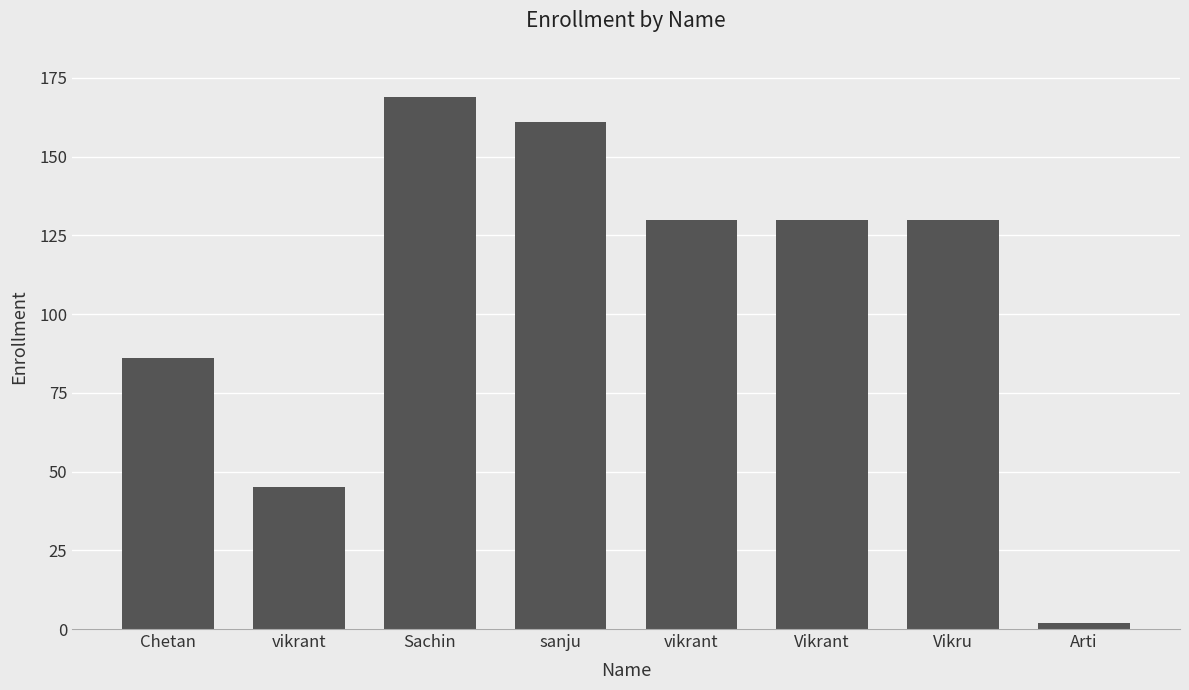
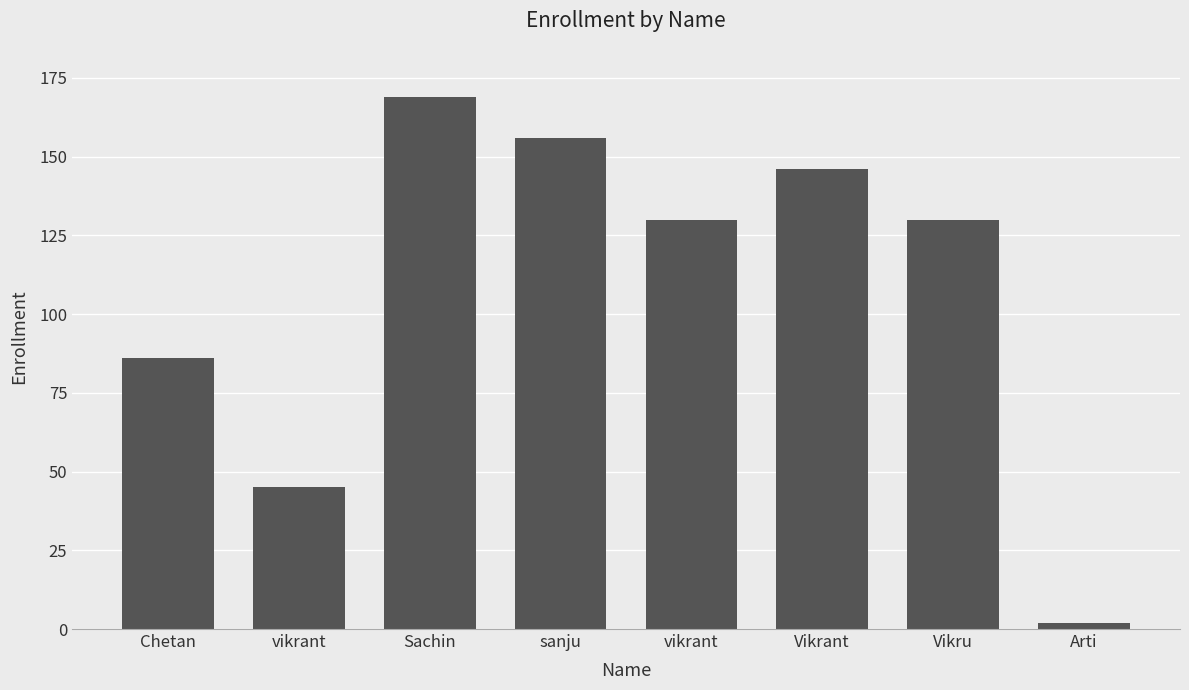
sanju: 161 -> 156
Vikrant: 130 -> 146
